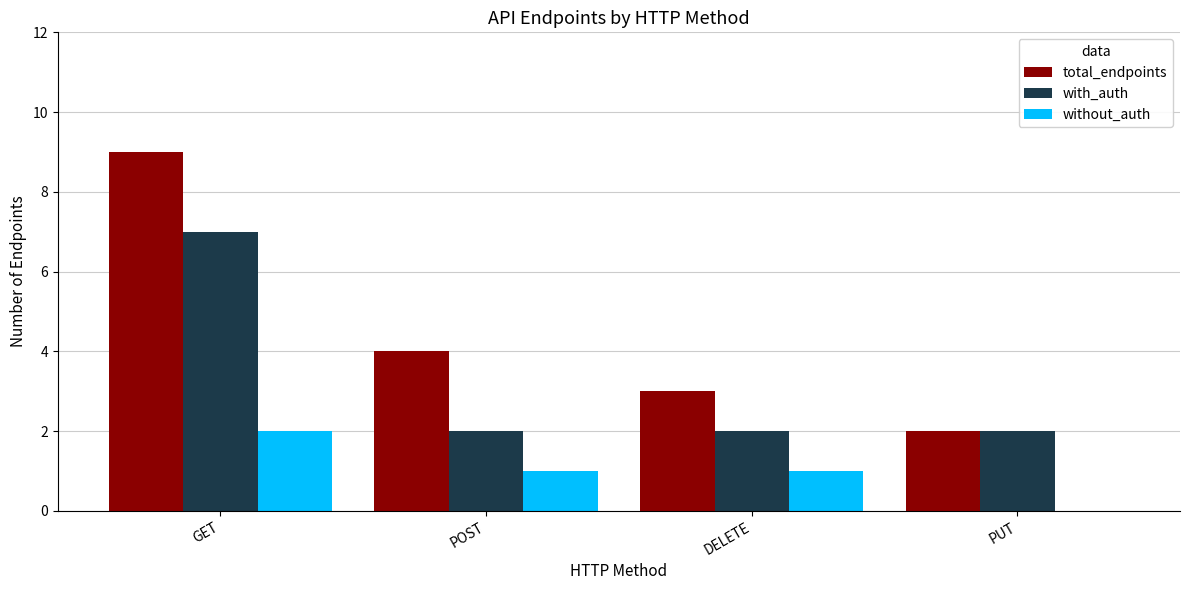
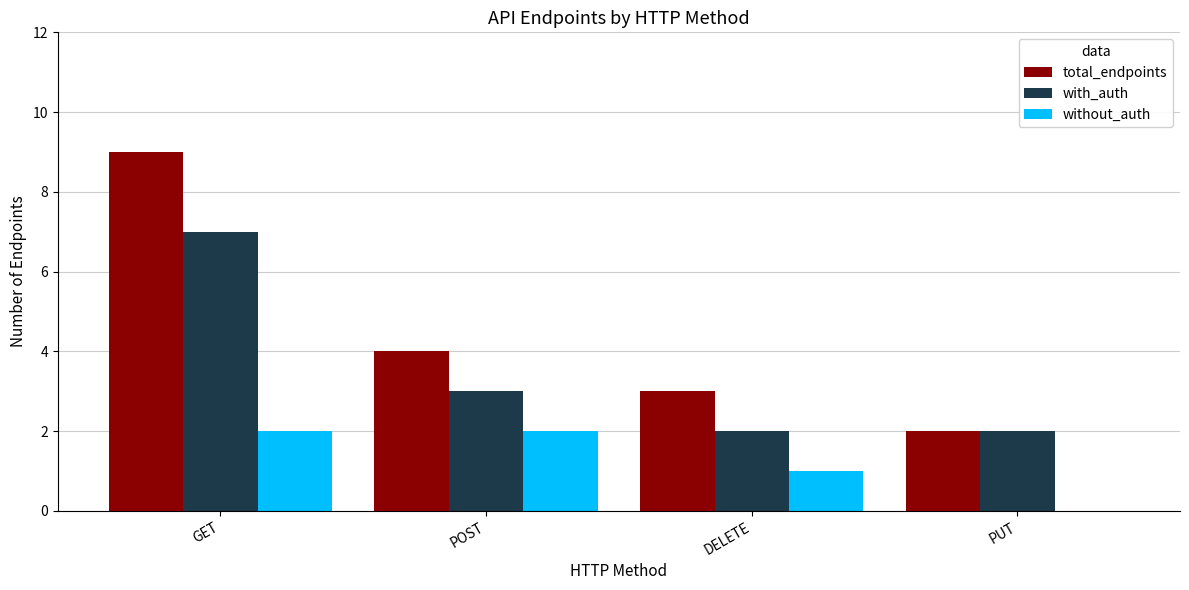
with_auth, POST: 2 -> 3
without_auth, POST: 1 -> 2
